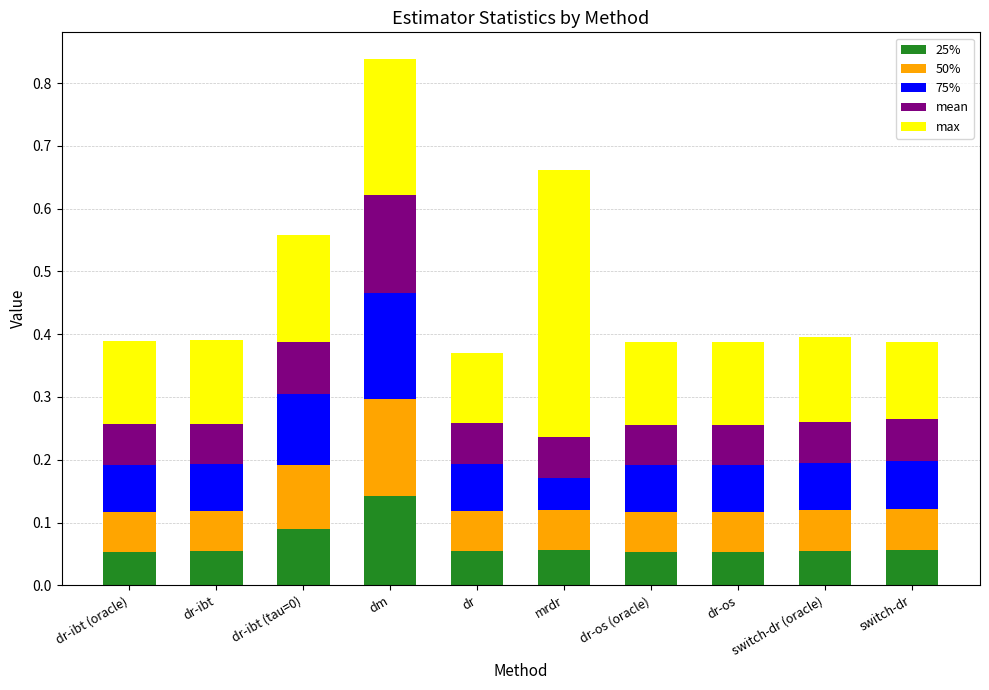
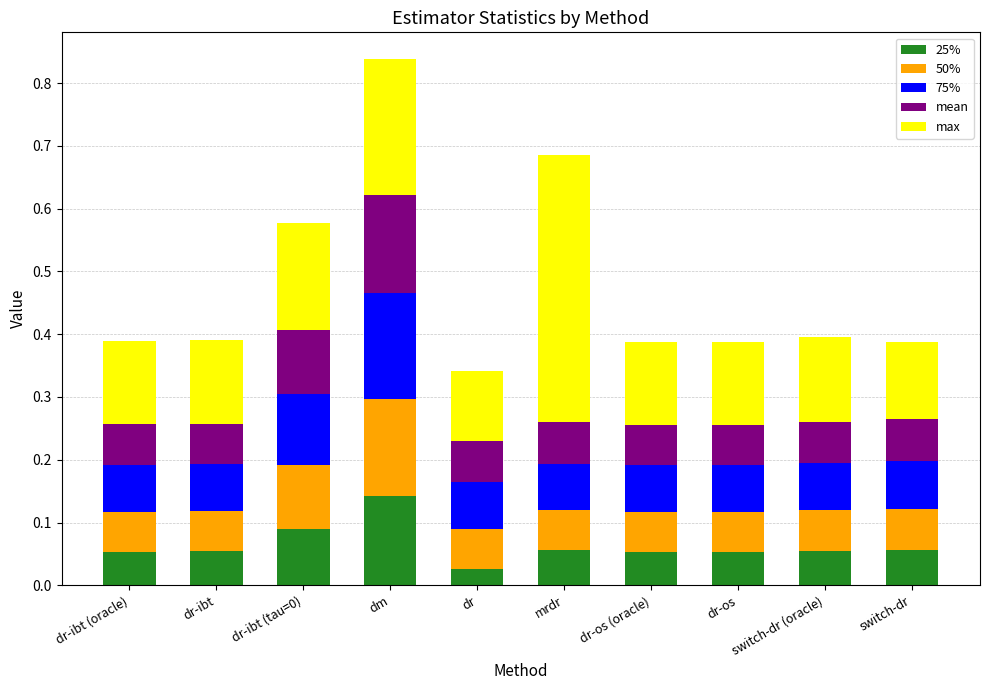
mean, dr-ibt (tau=0): 0.08 -> 0.10
25%, dr: 0.06 -> 0.03
75%, mrdr: 0.05 -> 0.07
